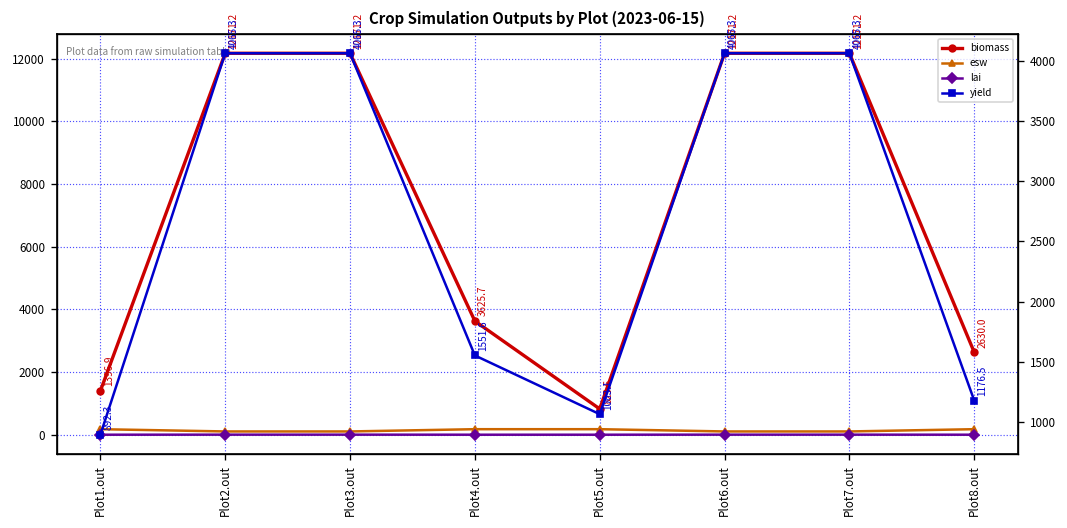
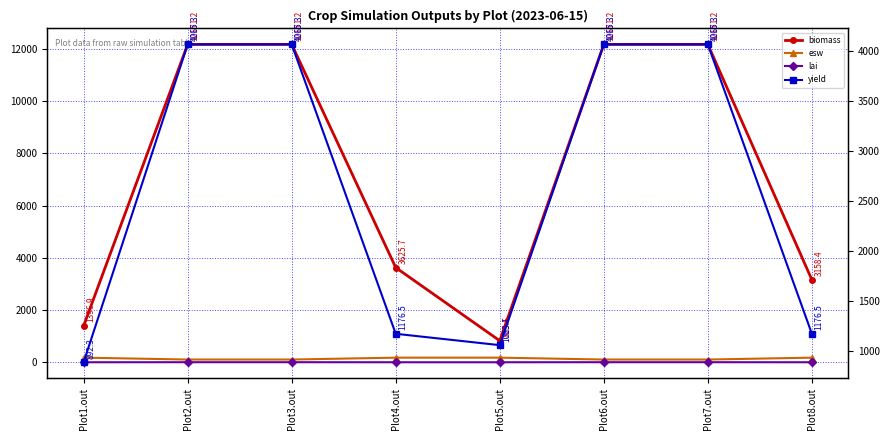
biomass, Plot8.out: 2630.0 -> 3158.4
yield, Plot4.out: 1551.6 -> 1176.5
